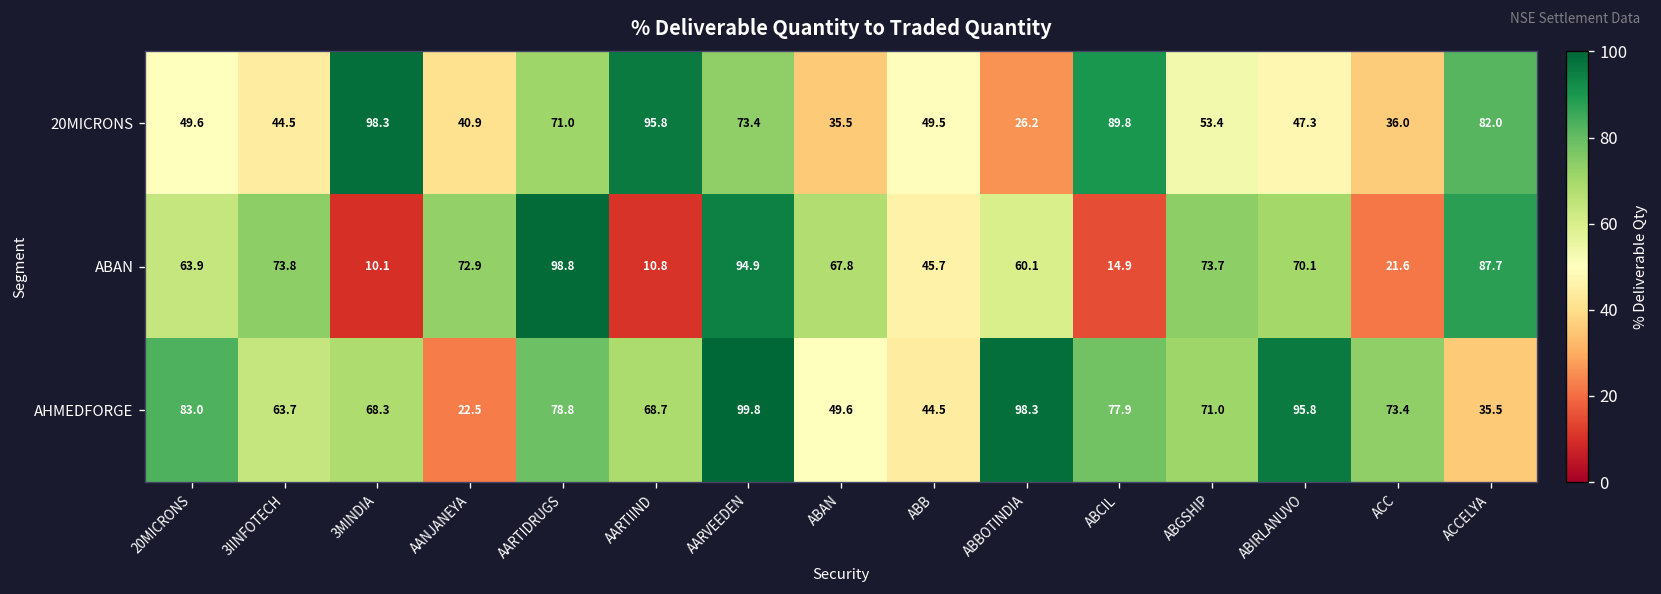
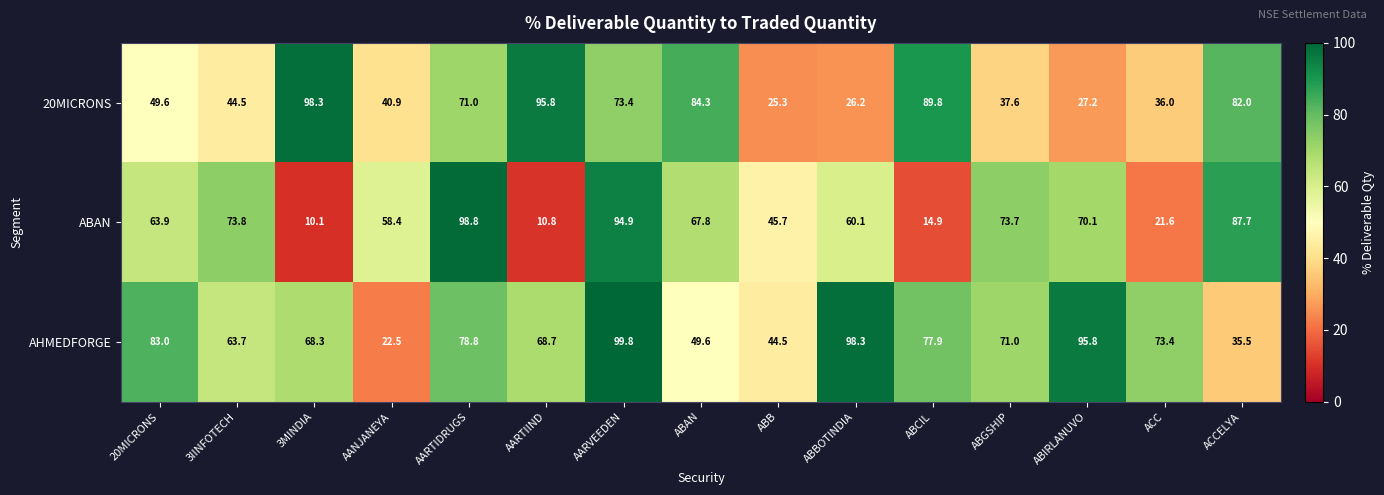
20MICRONS, ABAN: 35.5 -> 84.3
20MICRONS, ABB: 49.5 -> 25.3
20MICRONS, ABGSHIP: 53.4 -> 37.6
20MICRONS, ABIRLANUVO: 47.3 -> 27.2
ABAN, AANJANEYA: 72.9 -> 58.4
